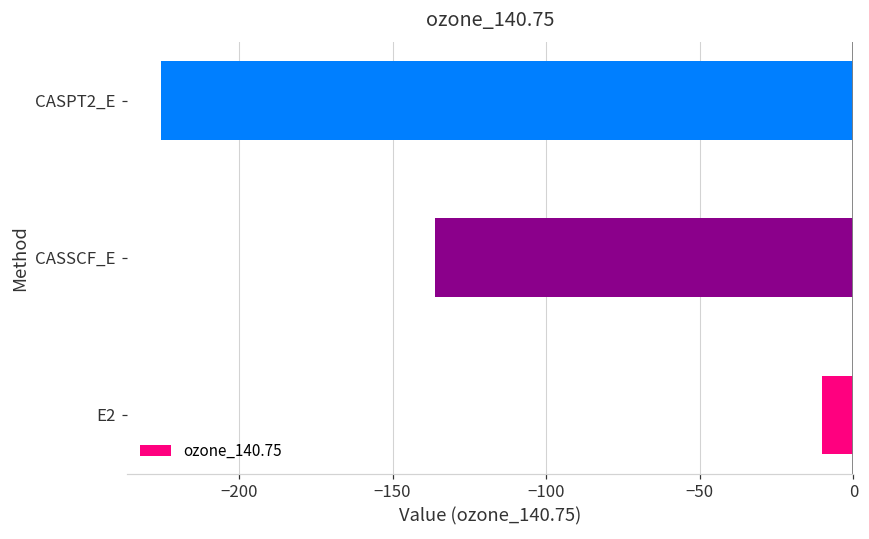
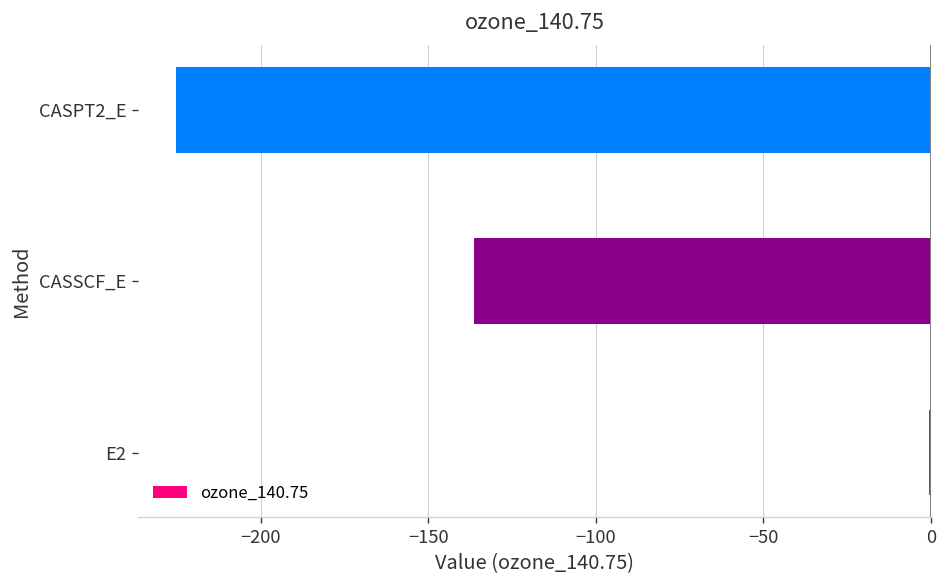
E2: -10 -> -1
